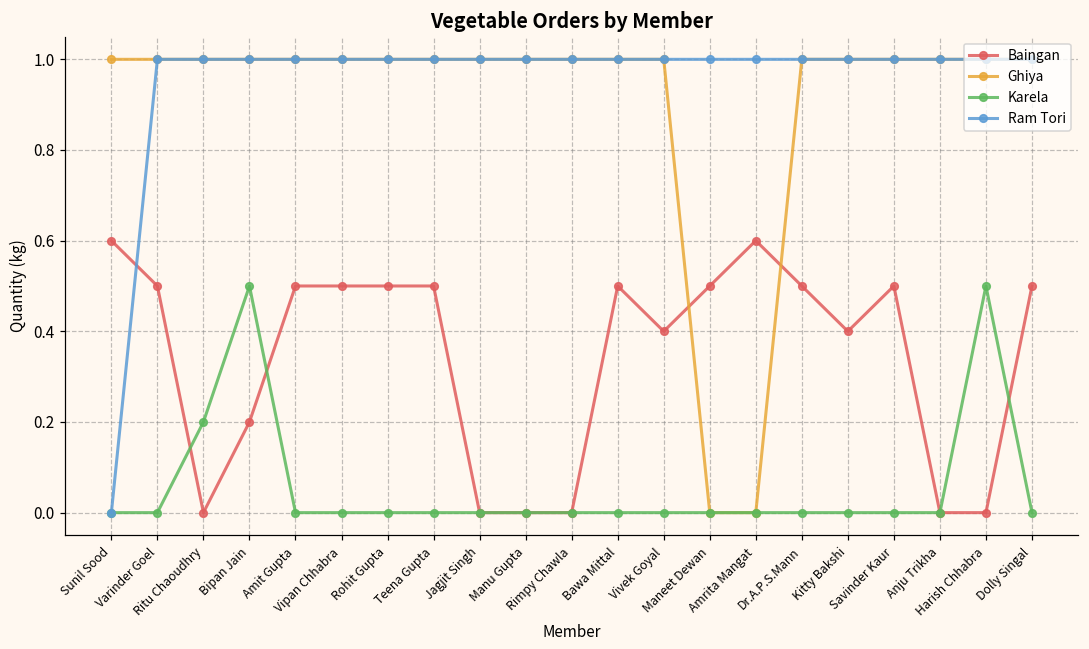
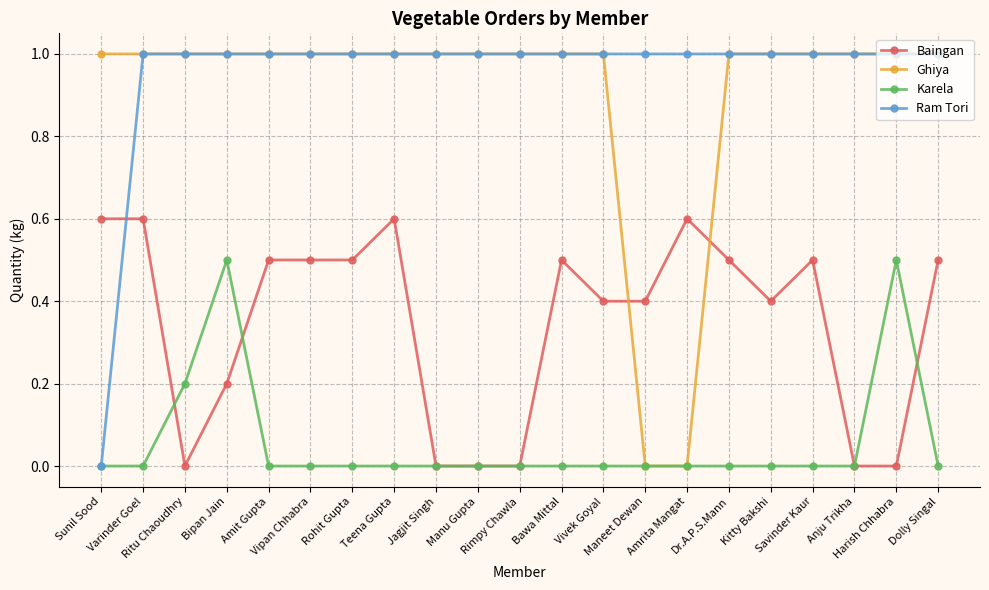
Baingan, Varinder Goel: 0.5 -> 0.6
Baingan, Teena Gupta: 0.5 -> 0.6
Baingan, Maneet Dewan: 0.5 -> 0.4
